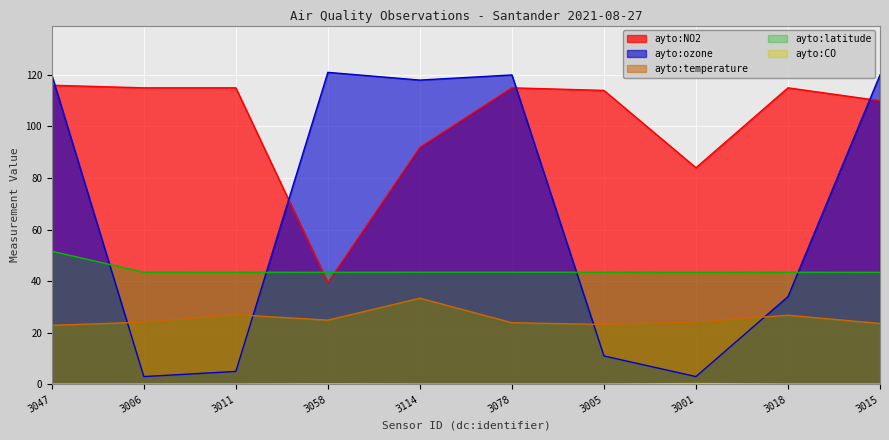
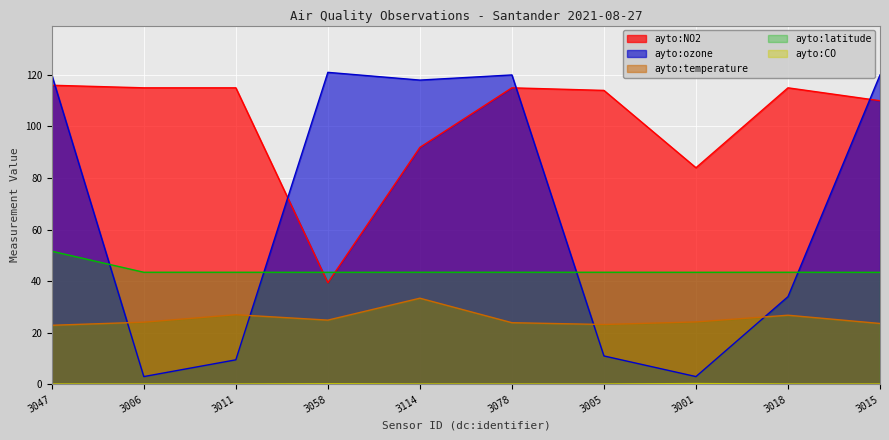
ayto:ozone, 3011: 5 -> 10
